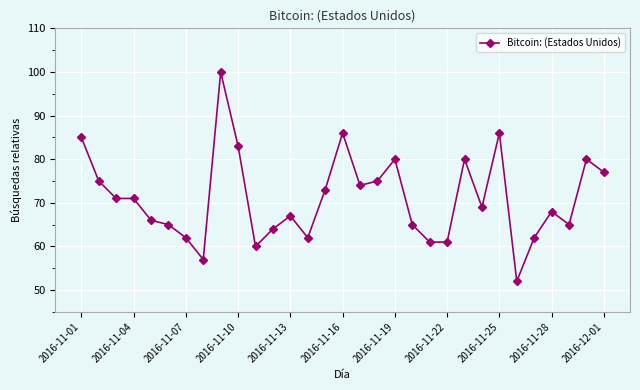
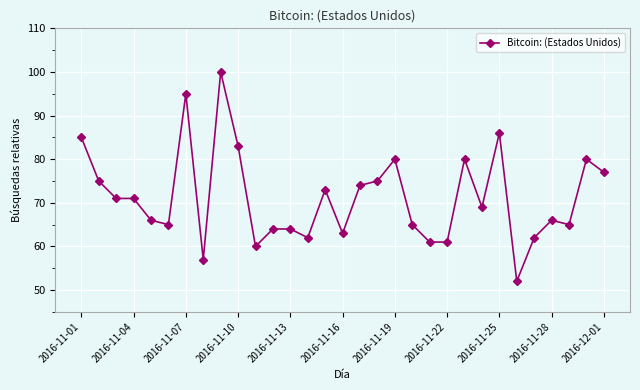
2016-11-07: 62 -> 95
2016-11-13: 67 -> 64
2016-11-16: 86 -> 63
2016-11-28: 68 -> 66
